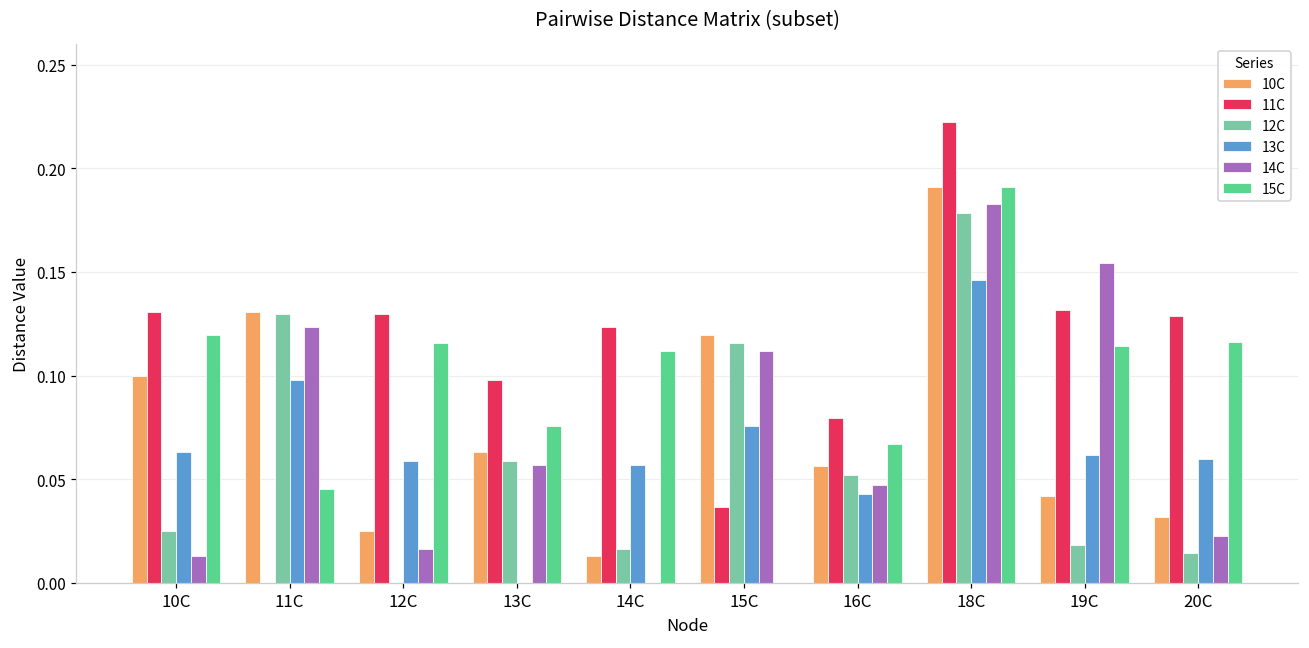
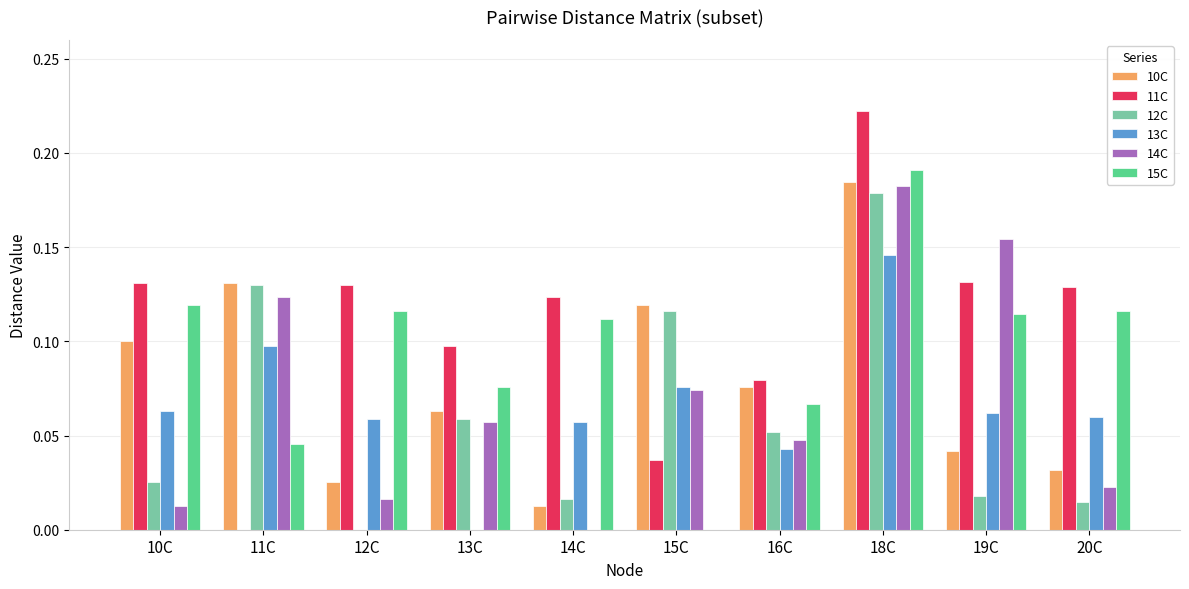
14C, 15C: 0.112 -> 0.074
10C, 16C: 0.056 -> 0.076
10C, 18C: 0.191 -> 0.185
